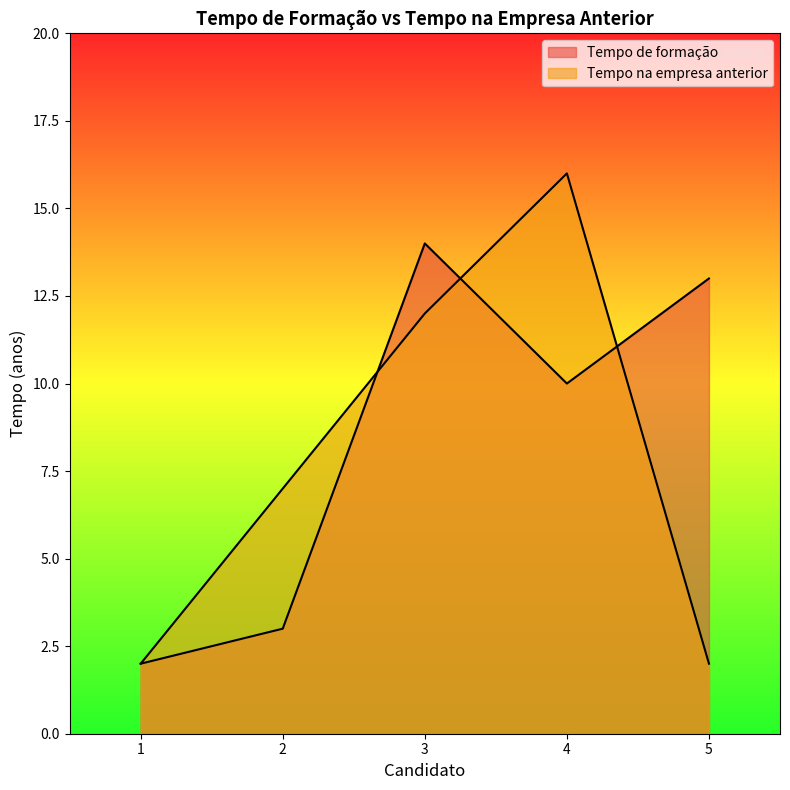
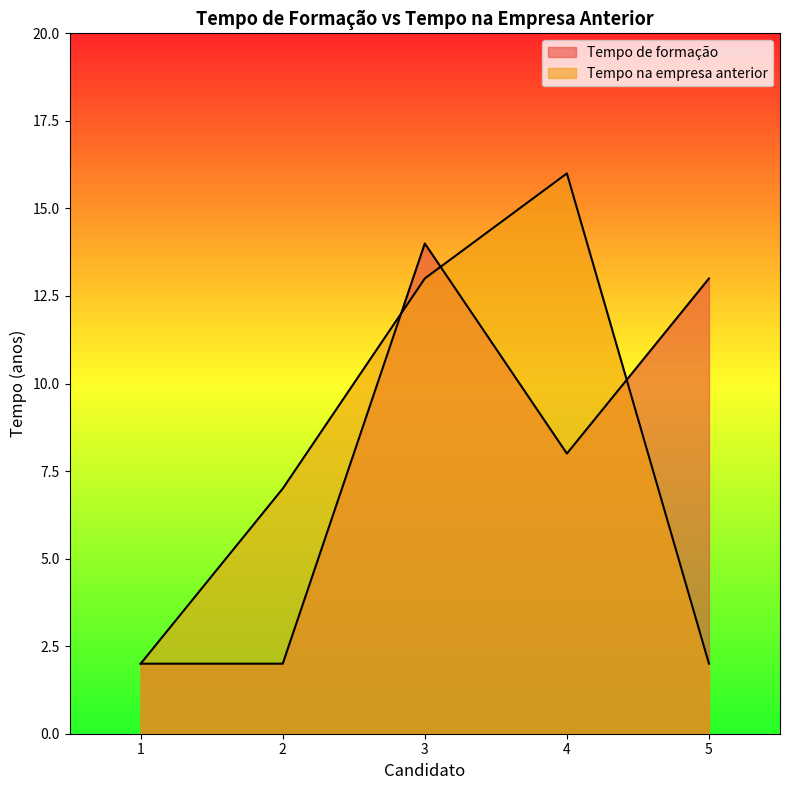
Tempo de formação, 2: 3 -> 2
Tempo na empresa anterior, 3: 12 -> 13
Tempo de formação, 4: 10 -> 8
